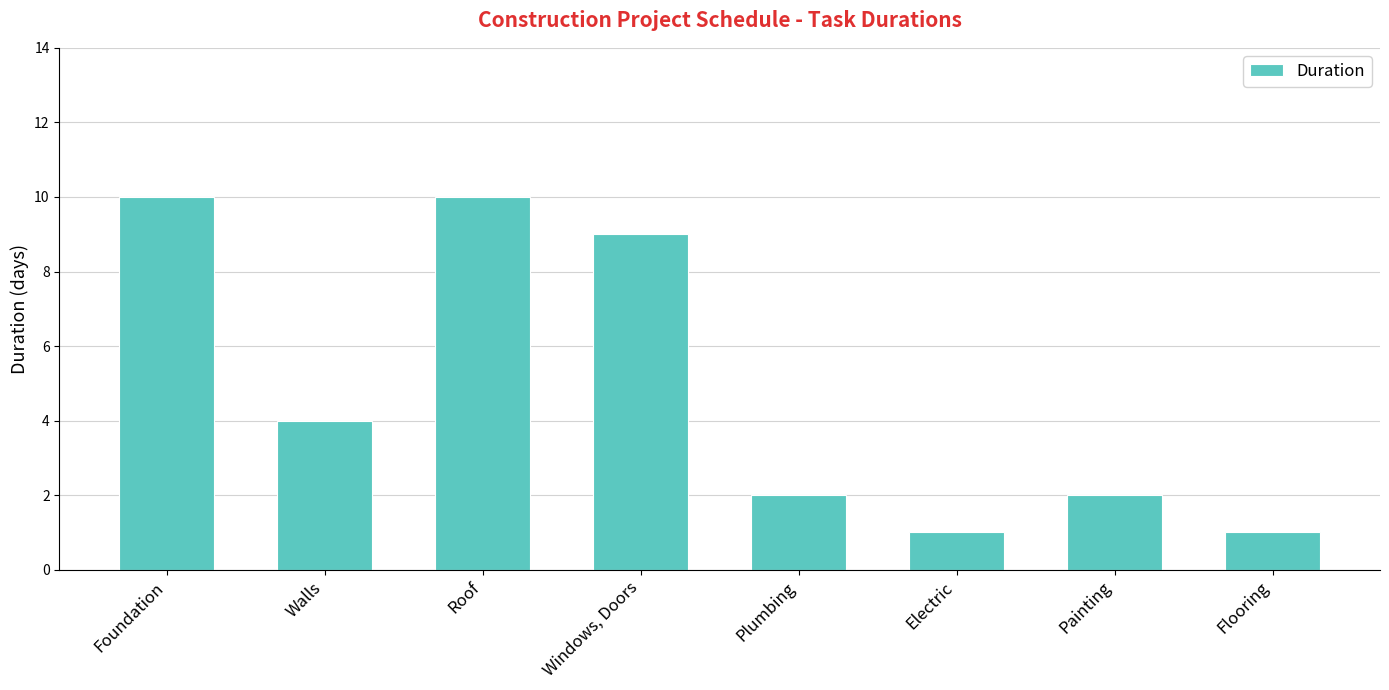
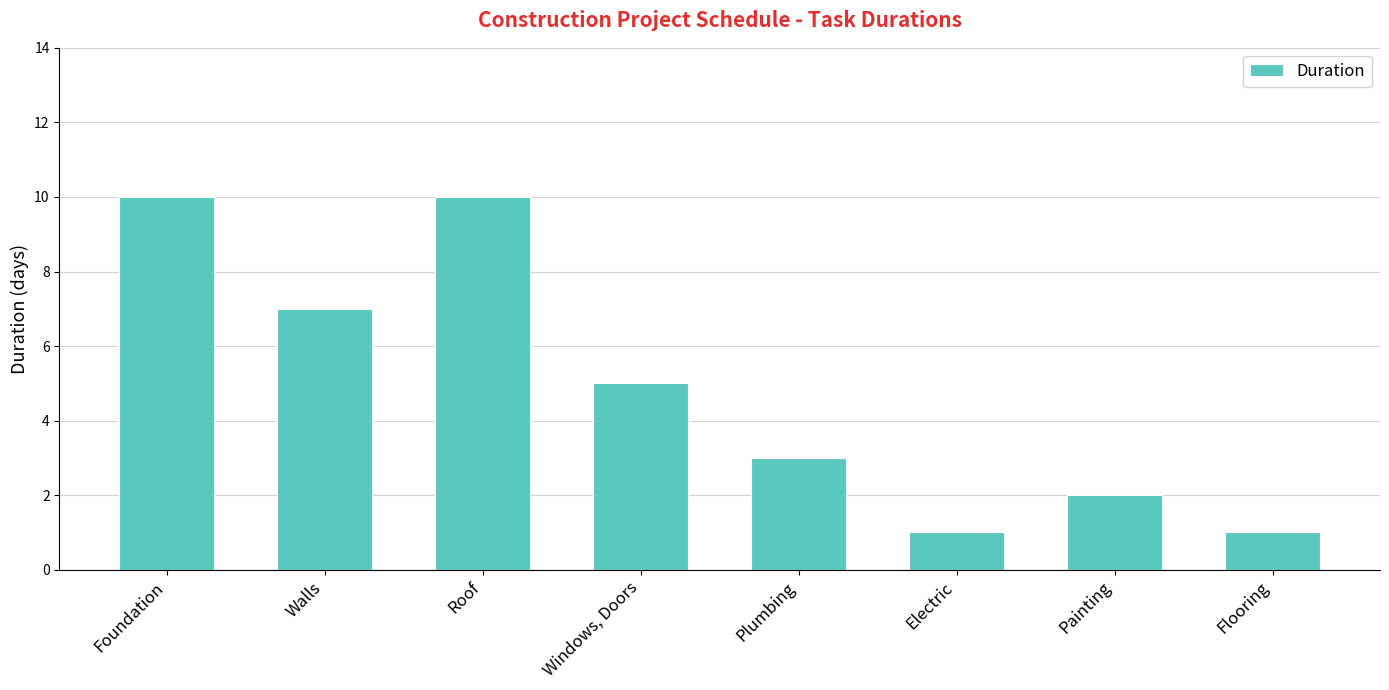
Walls: 4 -> 7
Windows, Doors: 9 -> 5
Plumbing: 2 -> 3
